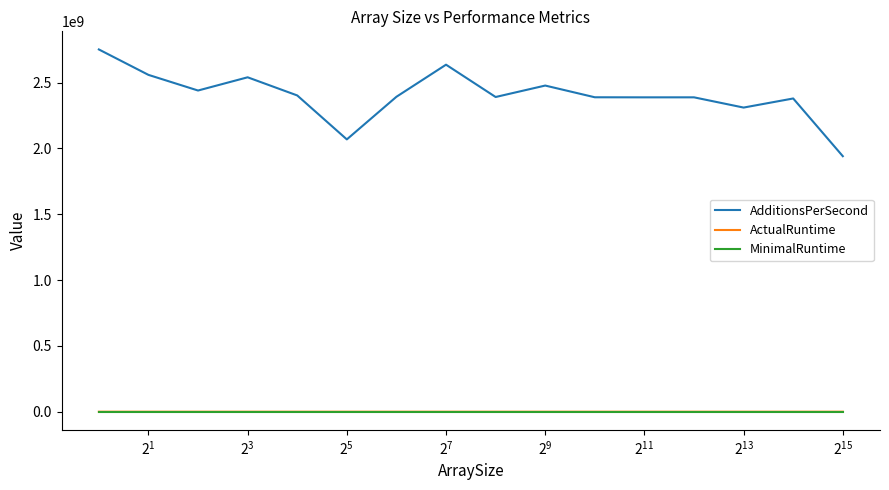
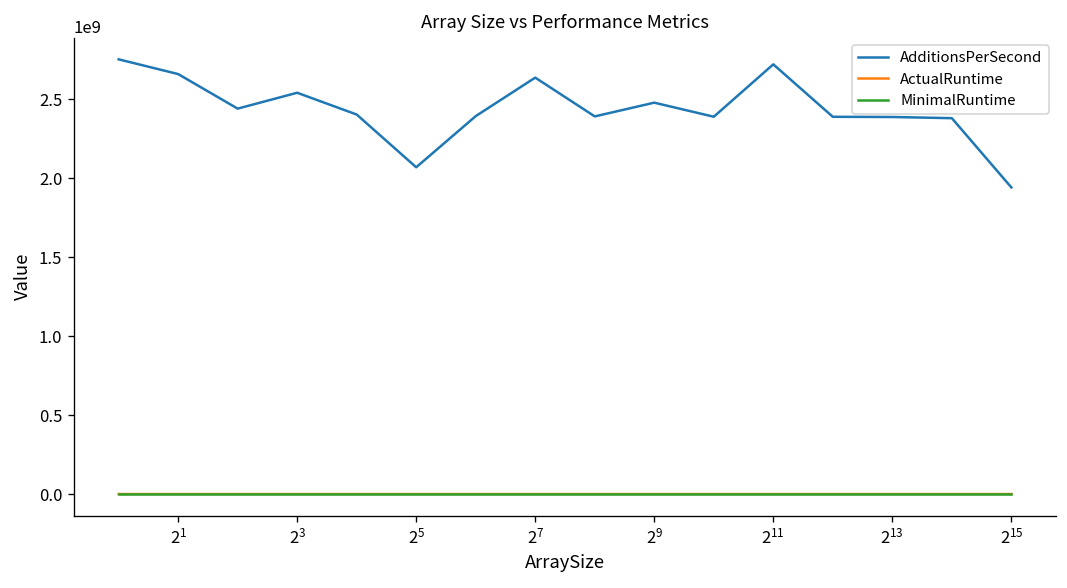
AdditionsPerSecond, 2^1: 2560000000 -> 2660000000
AdditionsPerSecond, 2^11: 2390000000 -> 2720000000
AdditionsPerSecond, 2^13: 2310000000 -> 2390000000
